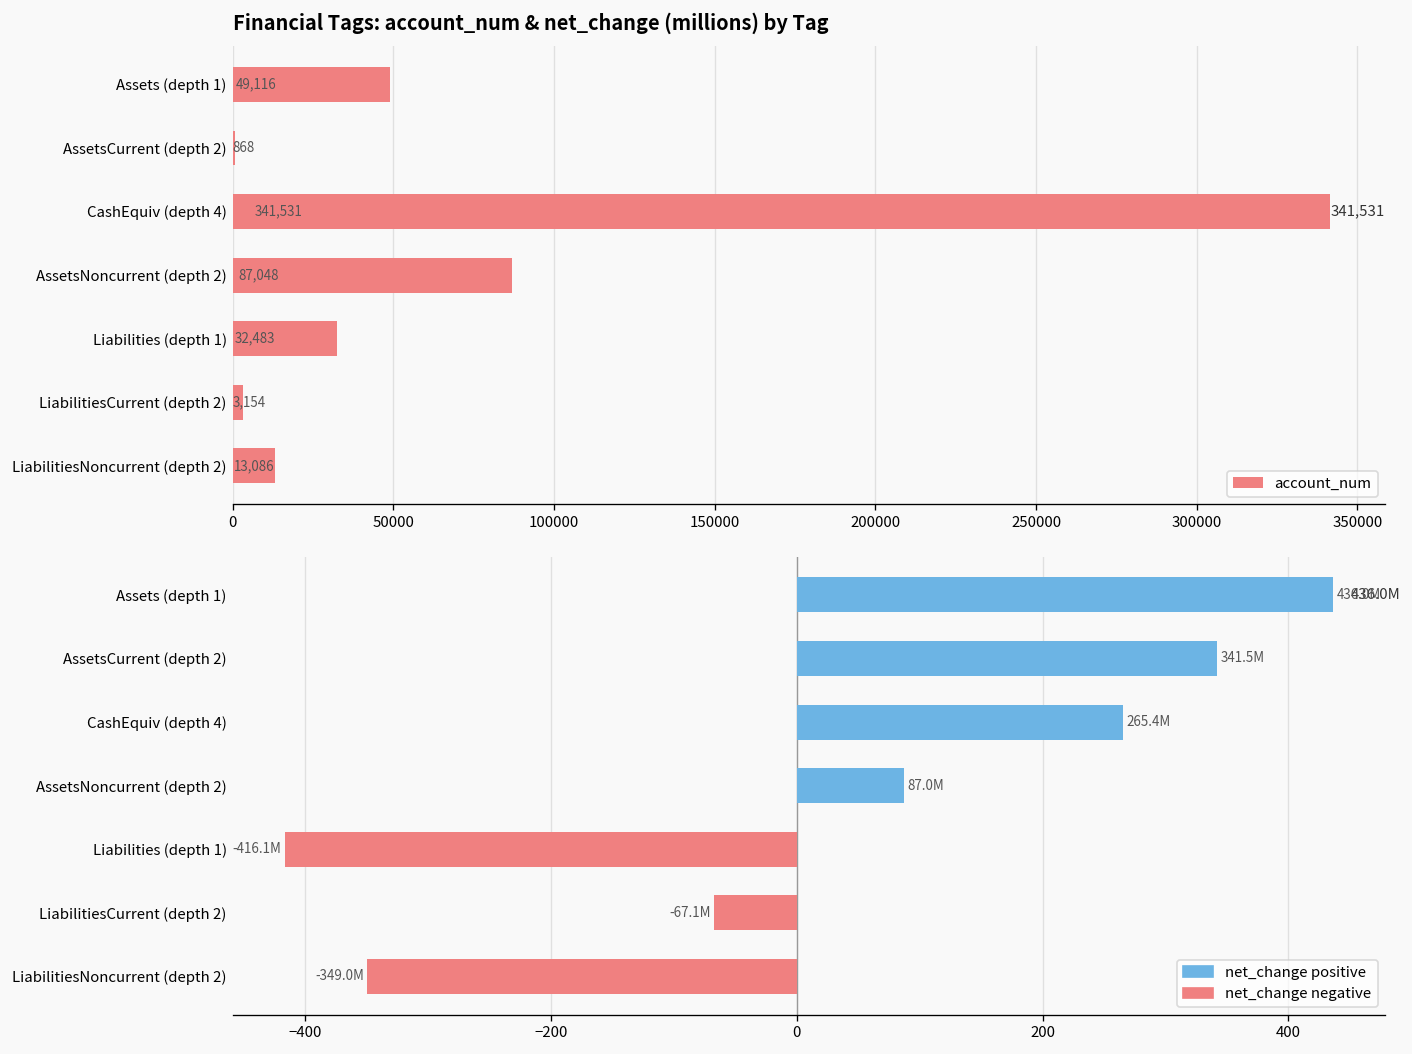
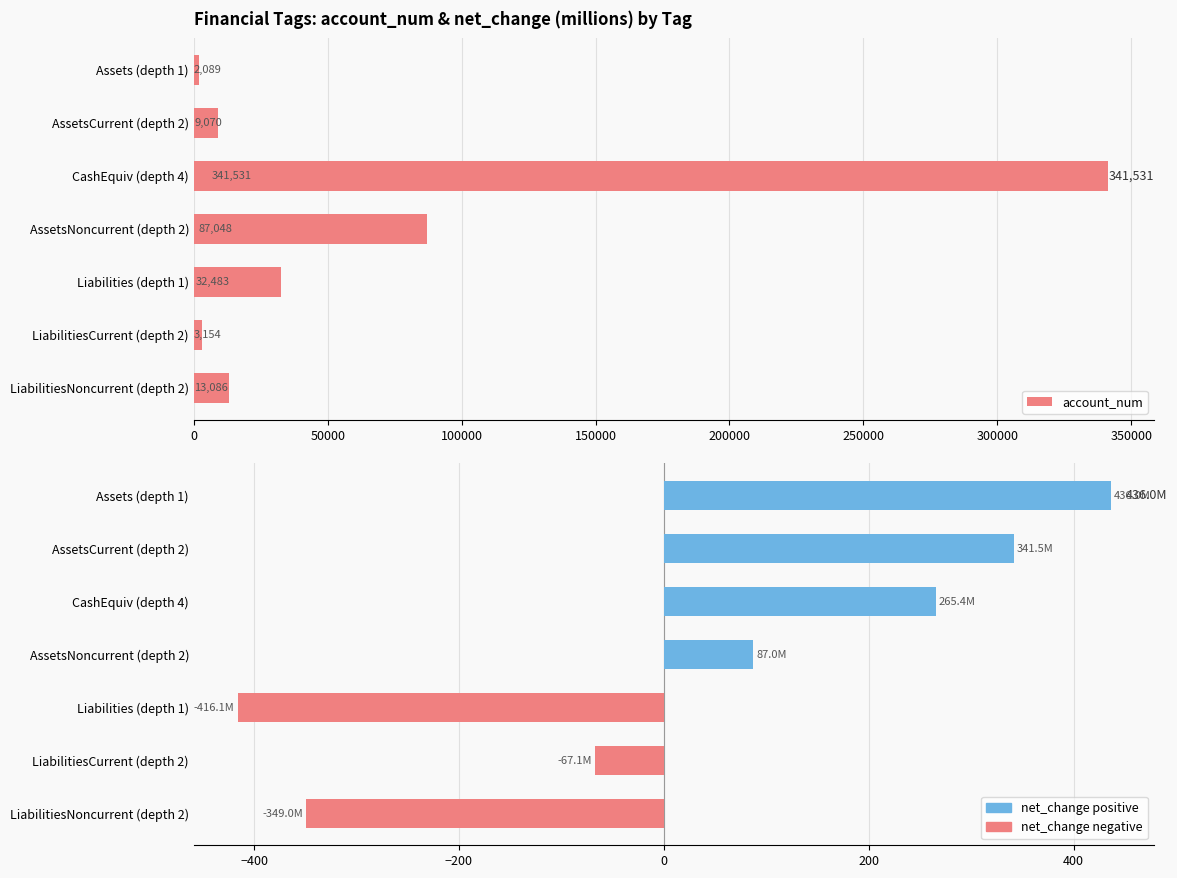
Financial Tags: account_num & net_change (millions) by Tag, Assets (depth 1): 49,116 -> 2,089
Financial Tags: account_num & net_change (millions) by Tag, AssetsCurrent (depth 2): 868 -> 9,070
